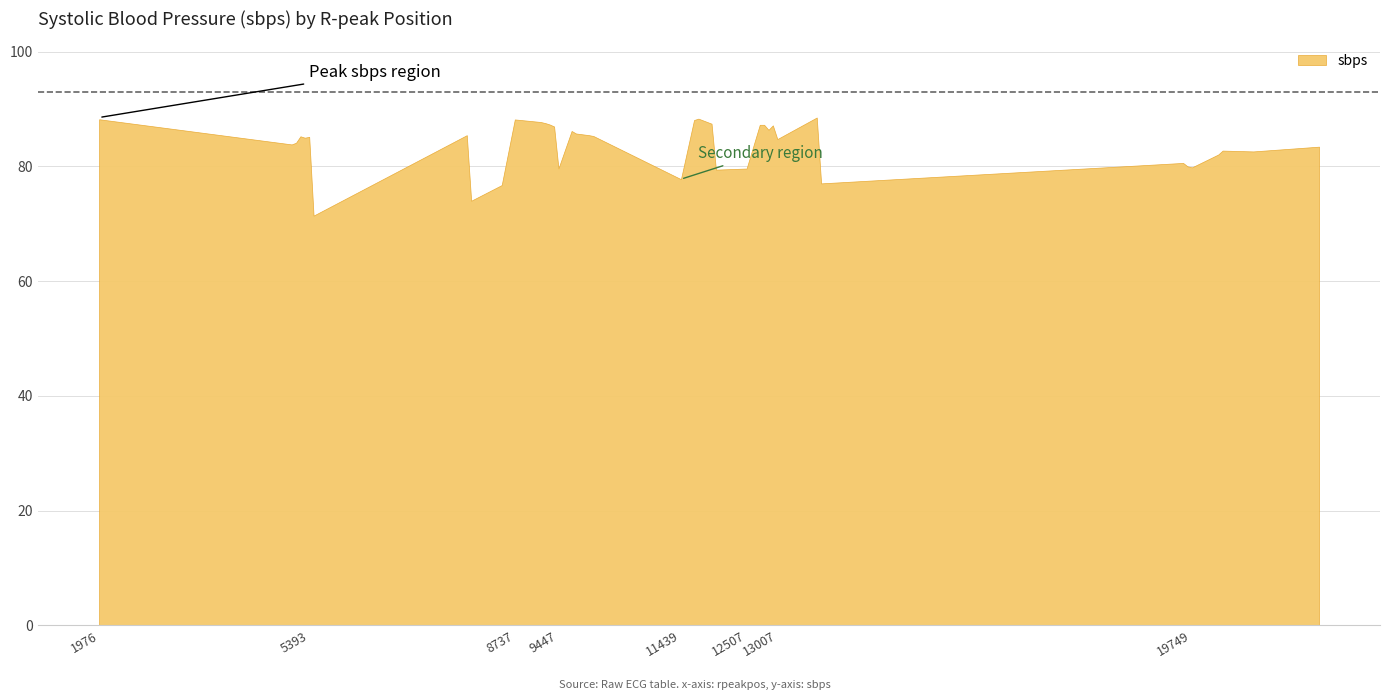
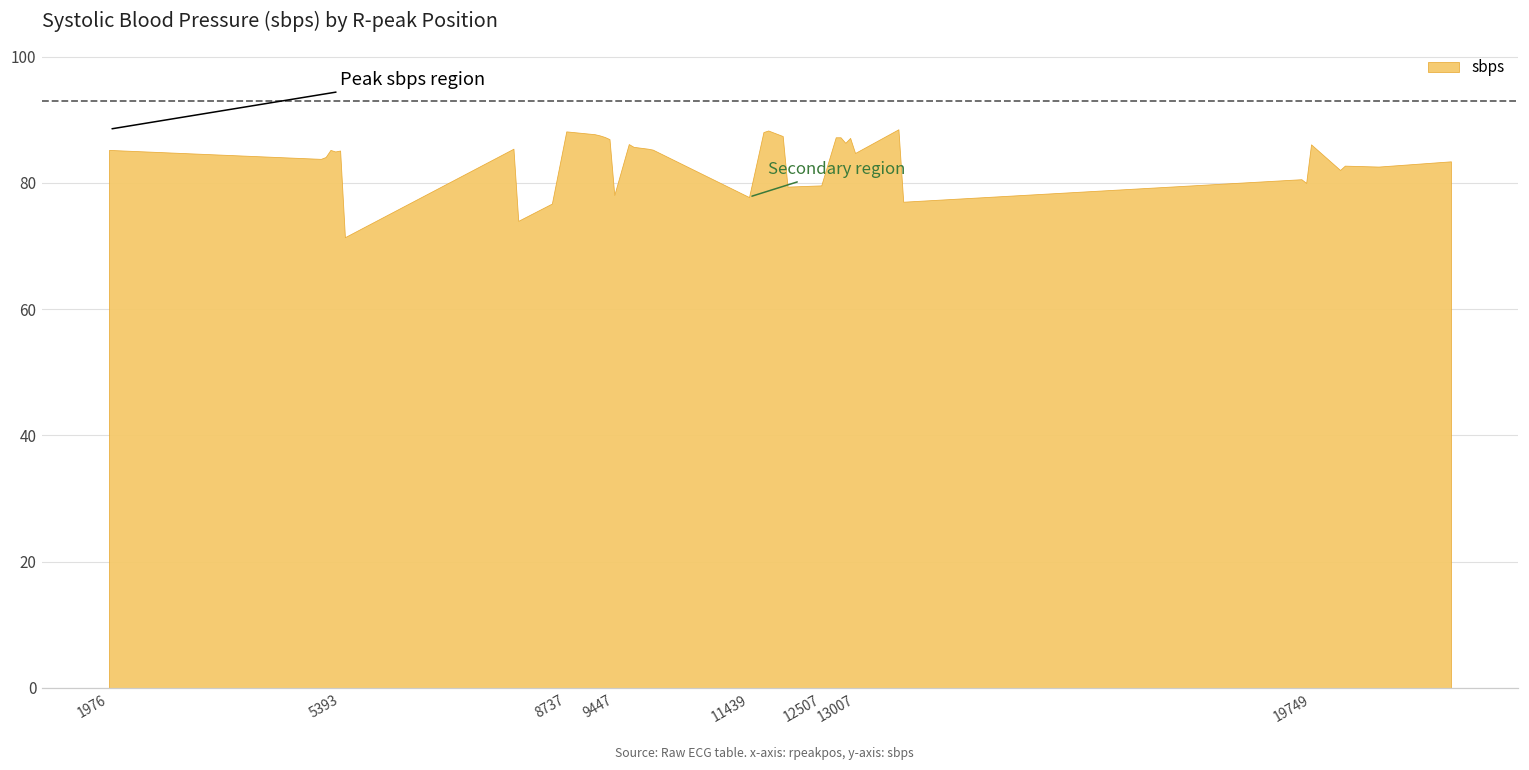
1976: 88 -> 85
9447: 80 -> 78
19749: 80 -> 86
